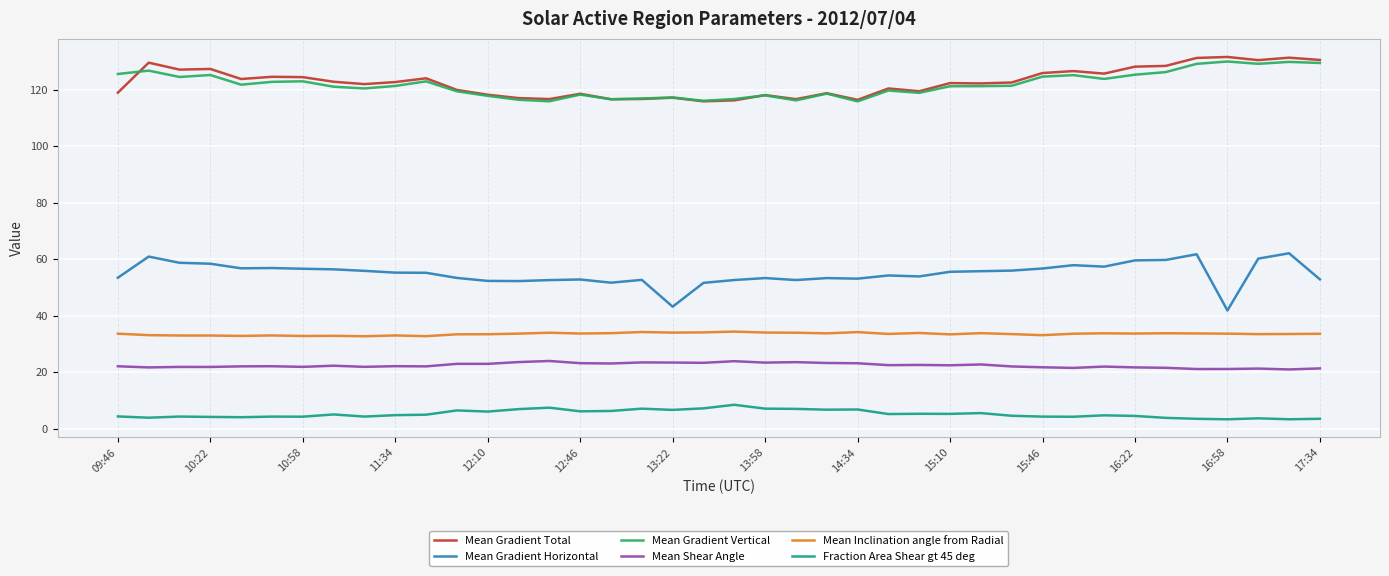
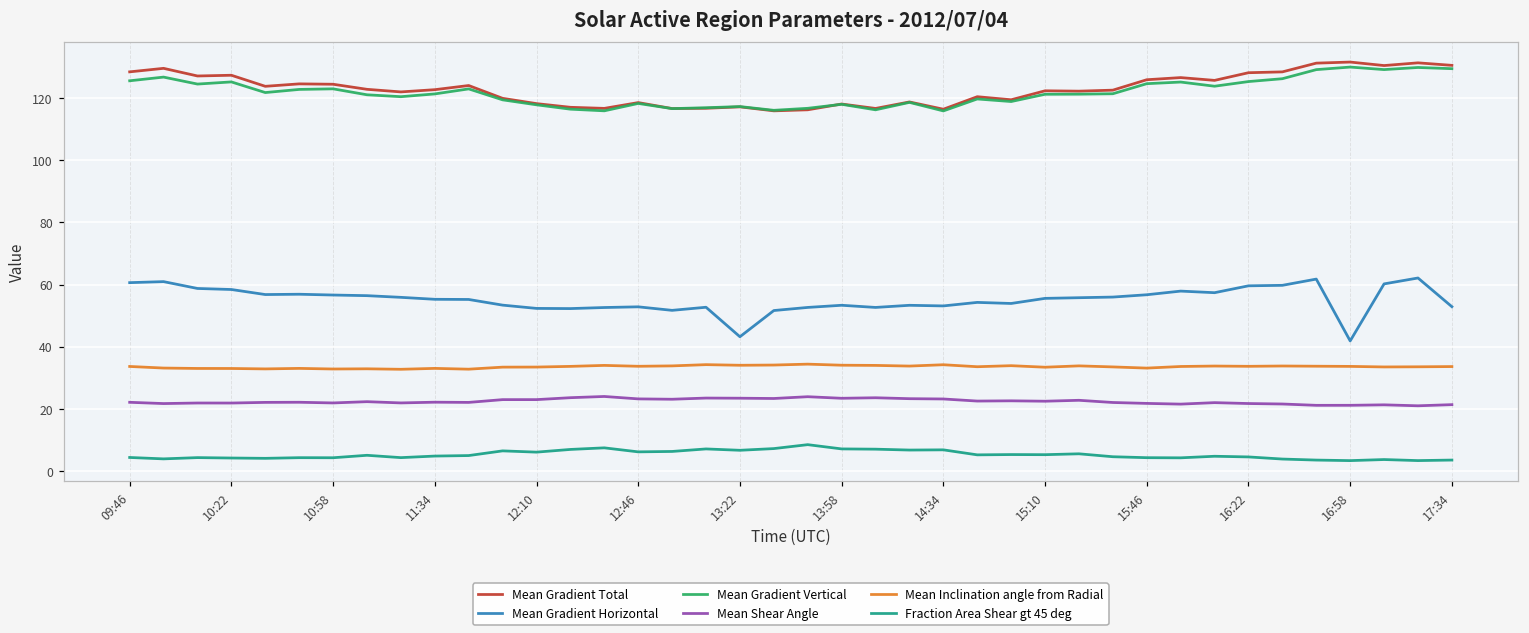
Mean Gradient Total, 09:46: 119 -> 128
Mean Gradient Horizontal, 09:46: 53 -> 61
